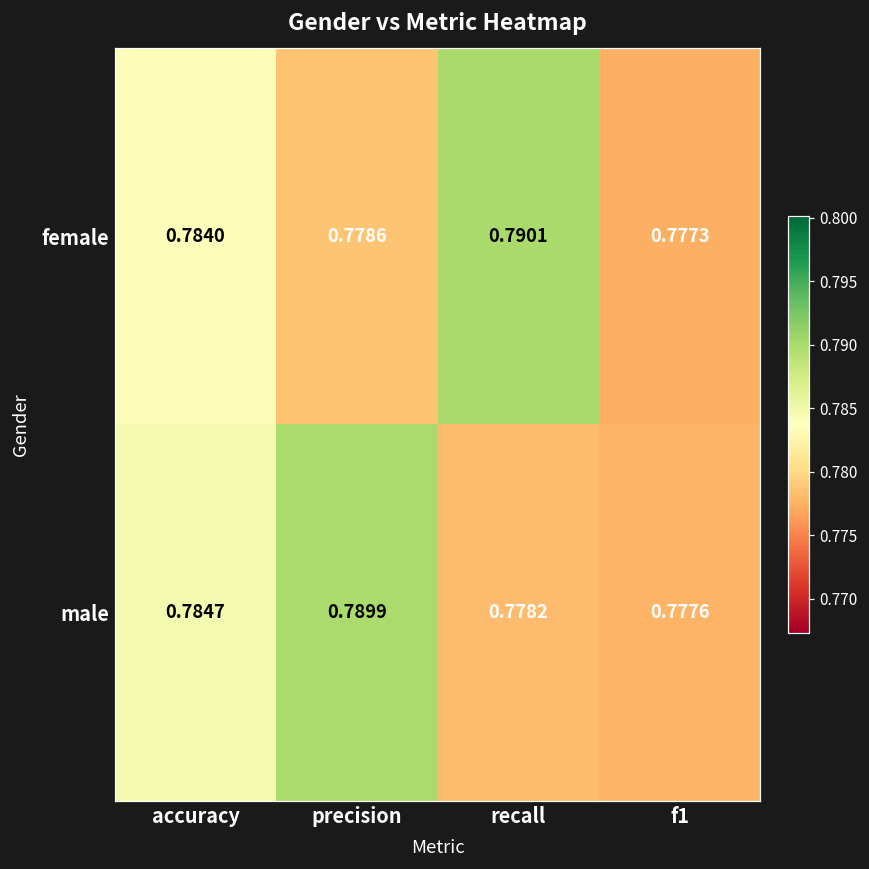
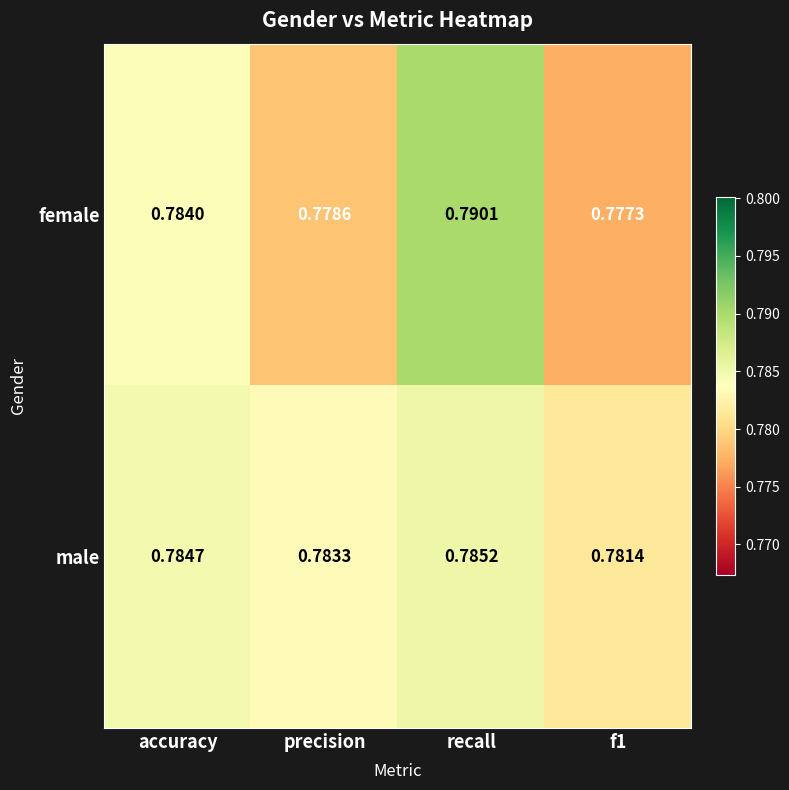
male, precision: 0.7899 -> 0.7833
male, recall: 0.7782 -> 0.7852
male, f1: 0.7776 -> 0.7814
